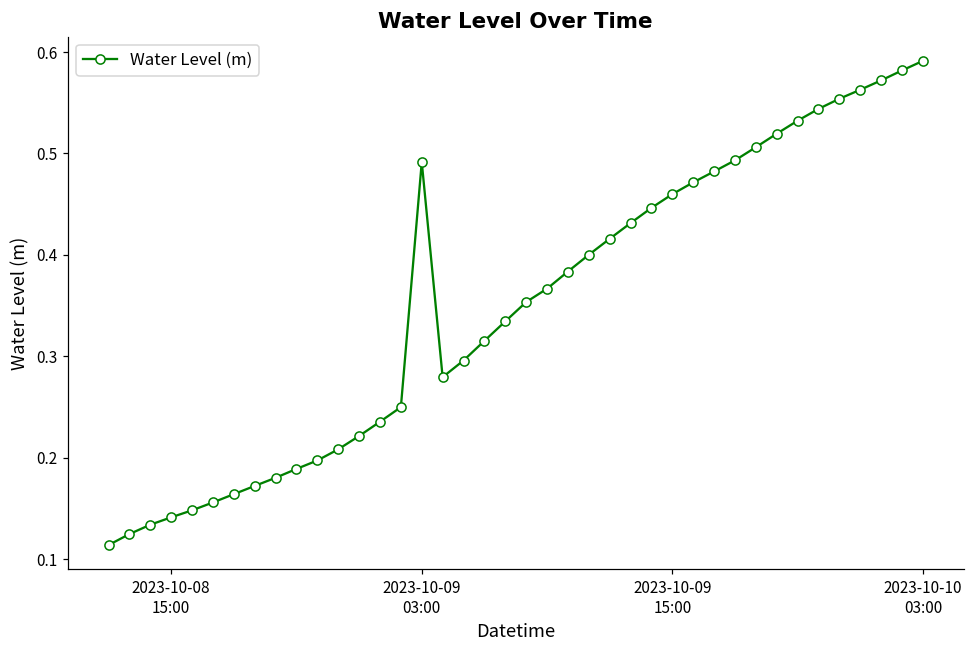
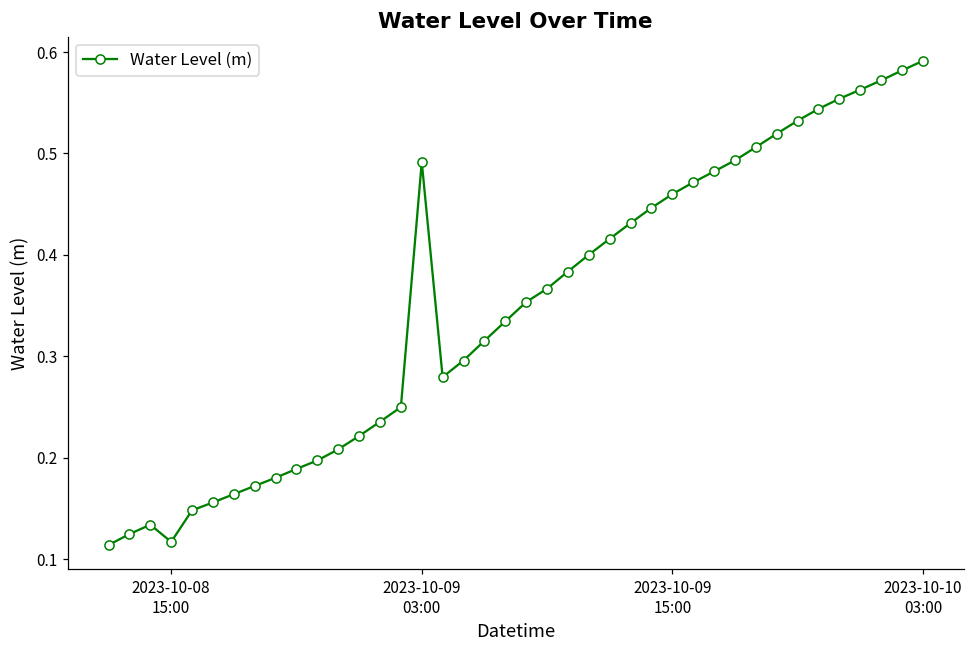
2023-10-08 15:00: 0.14 -> 0.12
